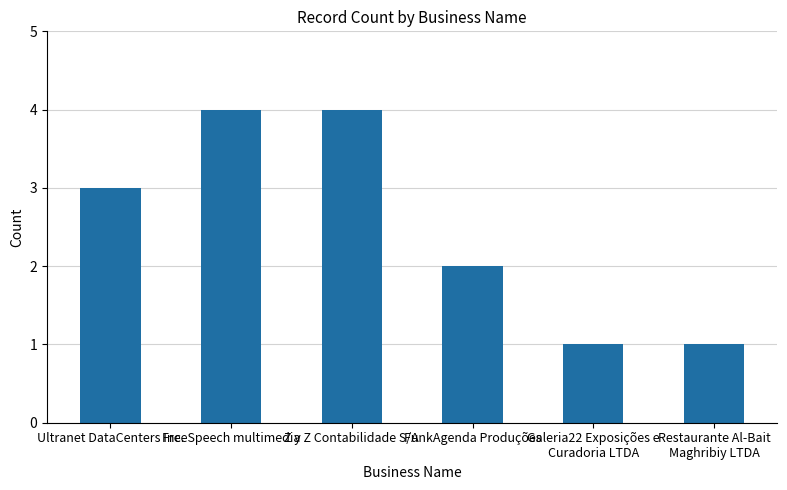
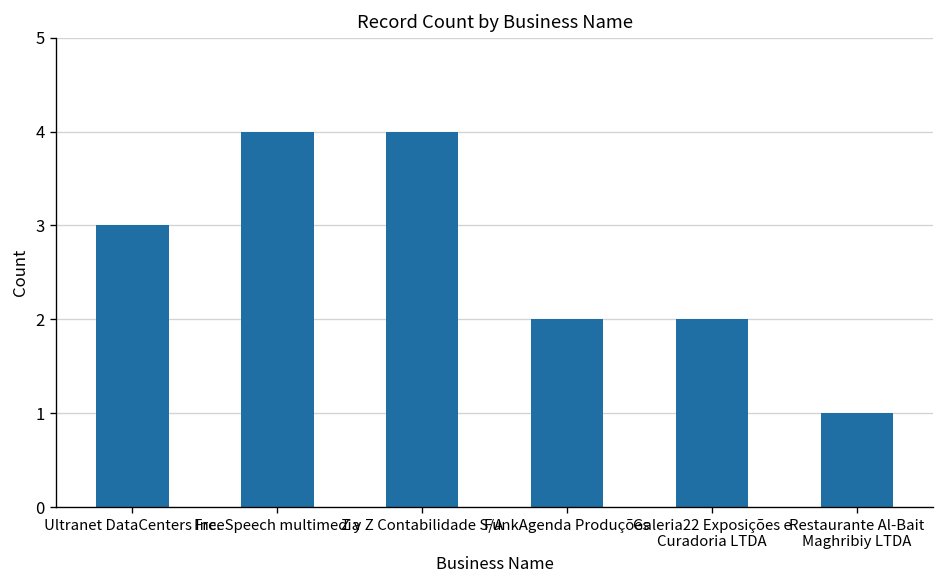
Galeria22 Exposições e Curadoria LTDA: 1 -> 2
